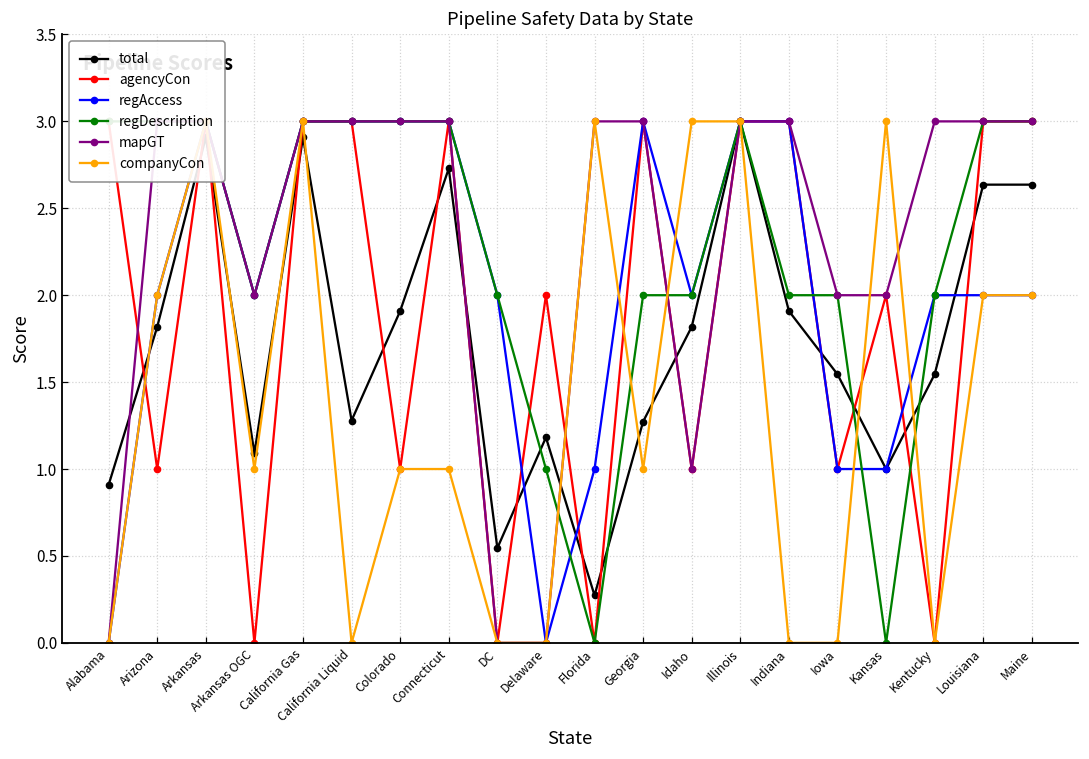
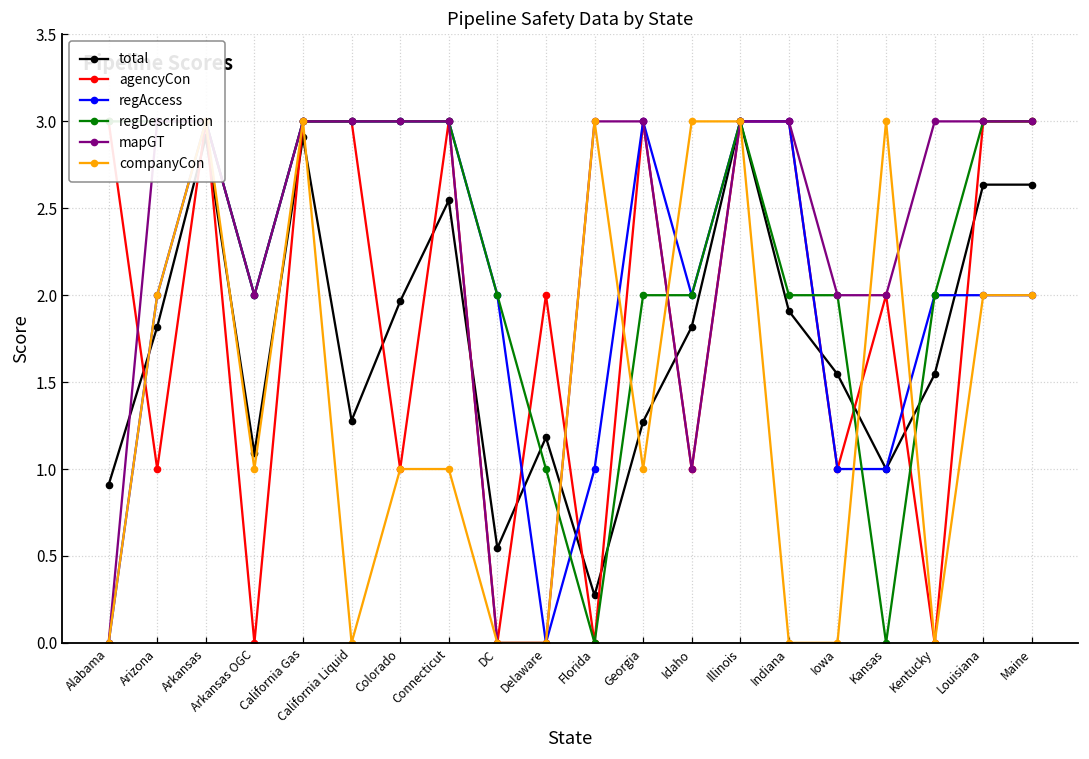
total, Colorado: 1.91 -> 1.97
total, Connecticut: 2.73 -> 2.55
